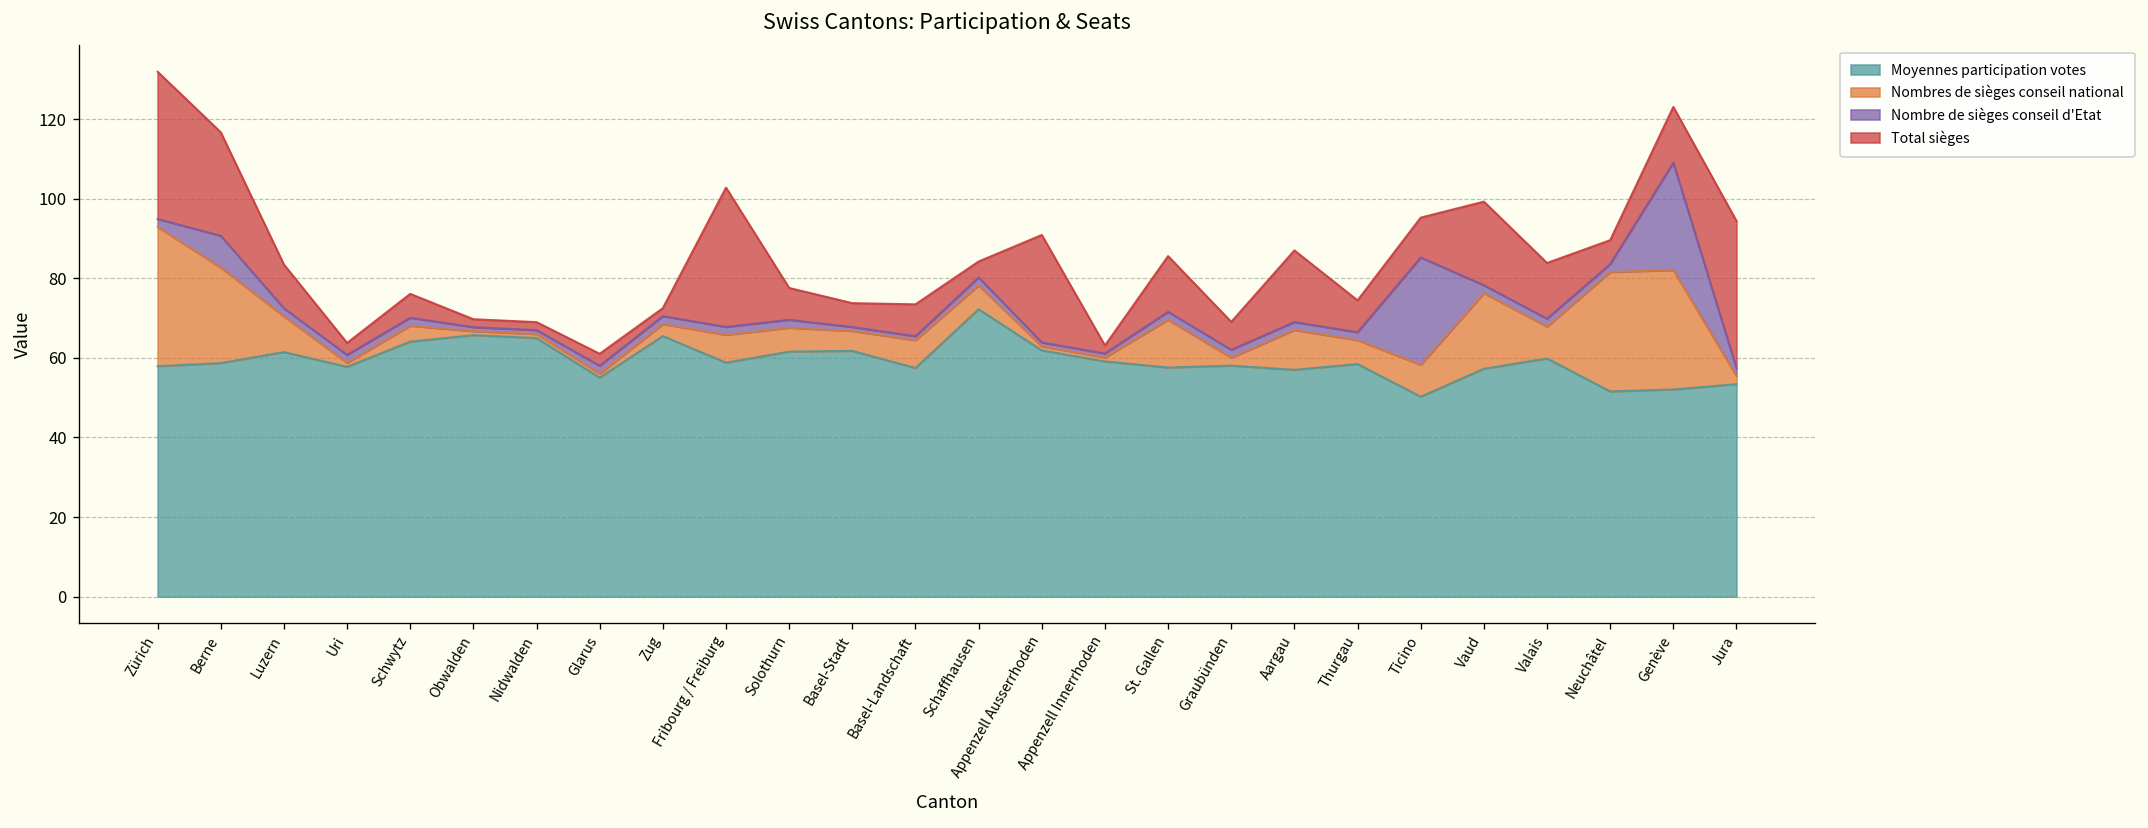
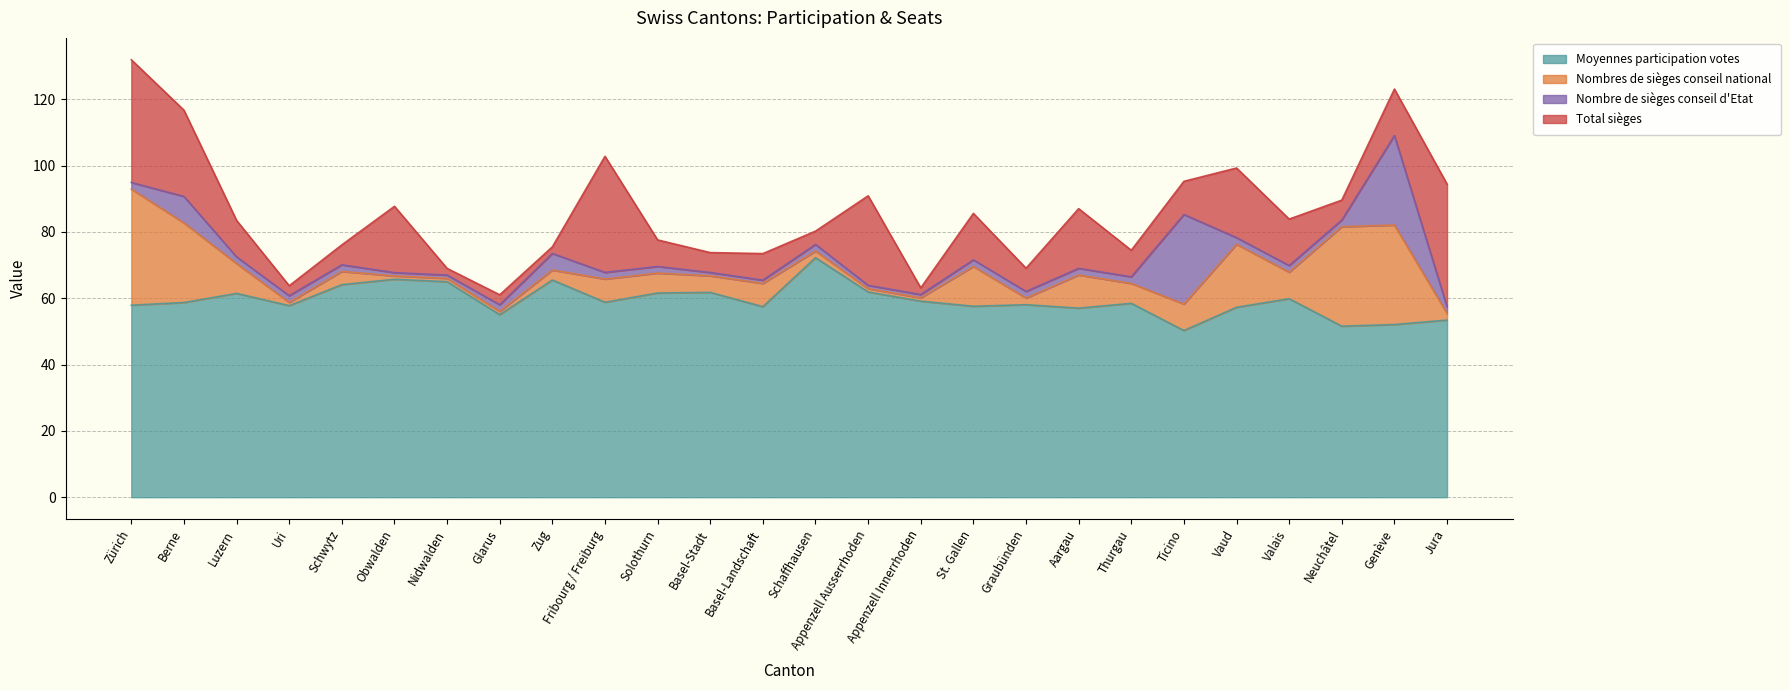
Total sièges, Obwalden: 2 -> 20
Nombre de sièges conseil d'Etat, Zug: 2 -> 5
Nombres de sièges conseil national, Schaffhausen: 6 -> 2
